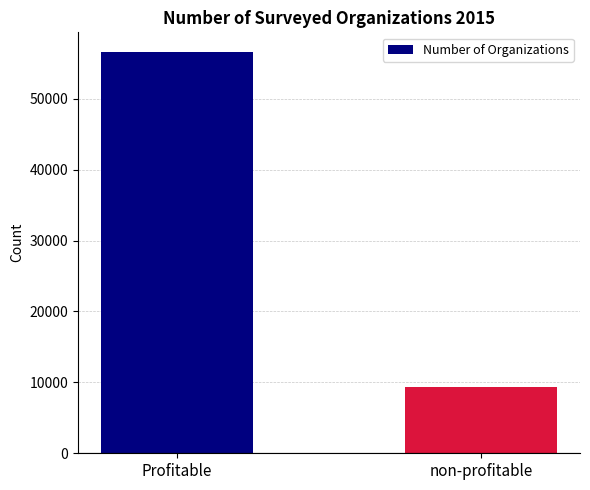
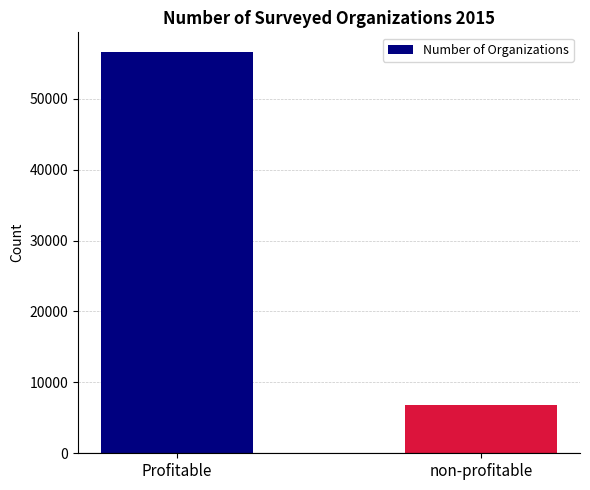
non-profitable: 9000 -> 7000
